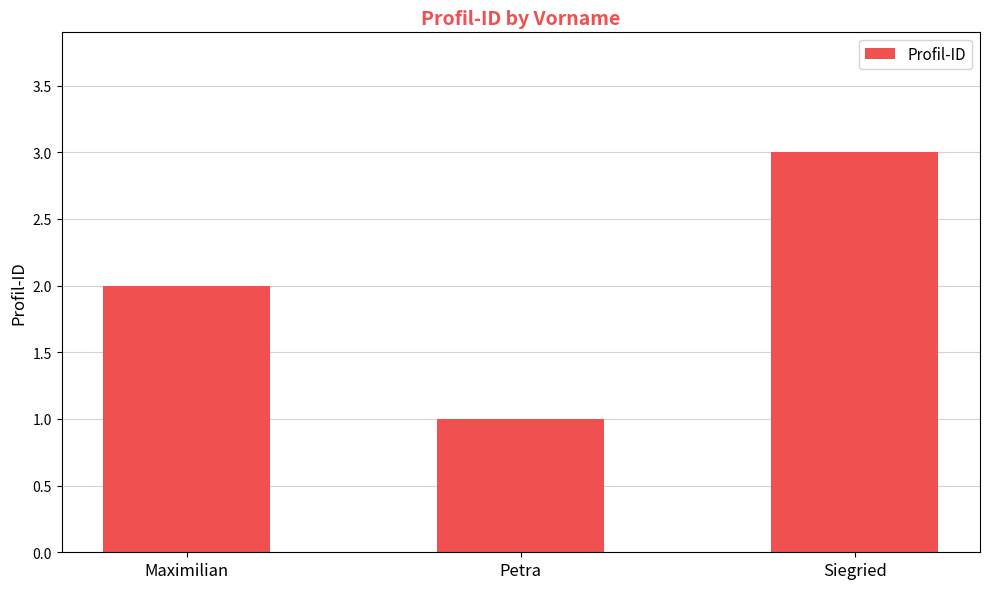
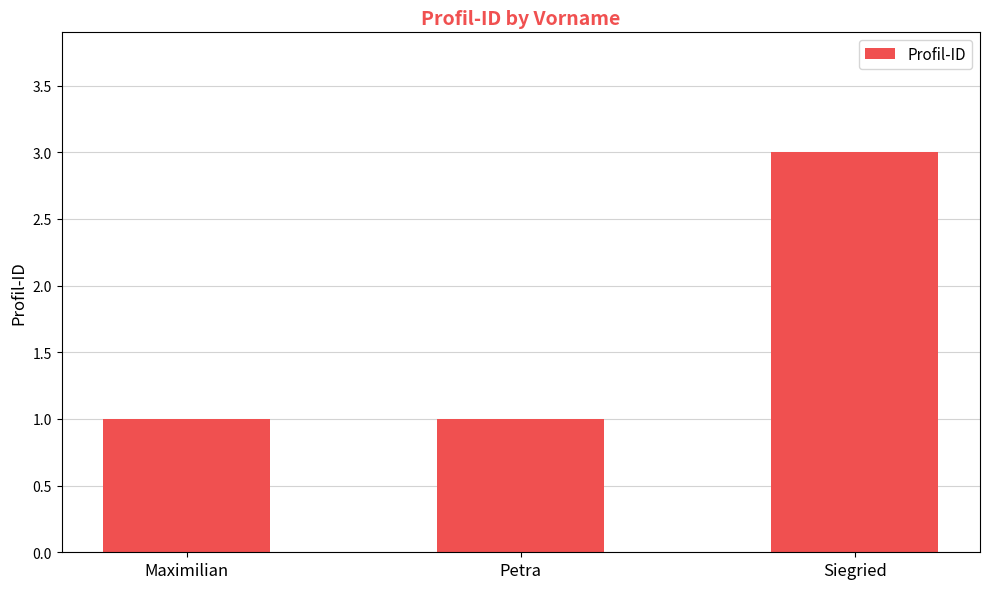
Maximilian: 2 -> 1
